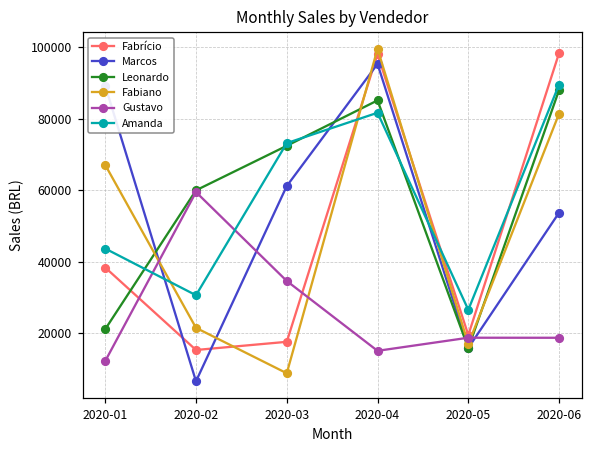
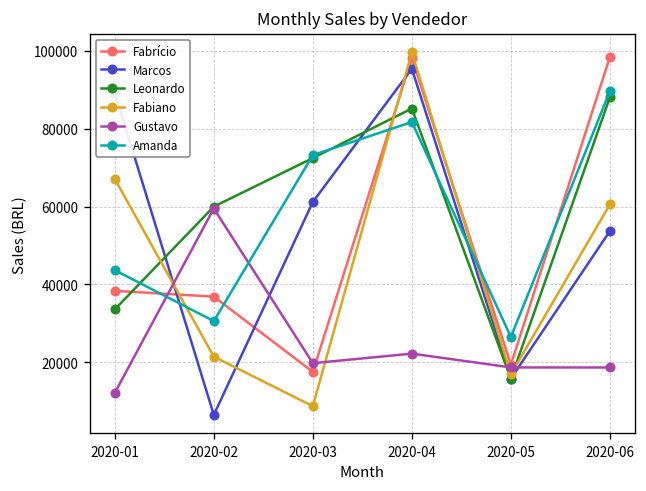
Leonardo, 2020-01: 21000 -> 34000
Fabrício, 2020-02: 15000 -> 37000
Gustavo, 2020-03: 35000 -> 20000
Gustavo, 2020-04: 15000 -> 22000
Fabiano, 2020-06: 81000 -> 61000
